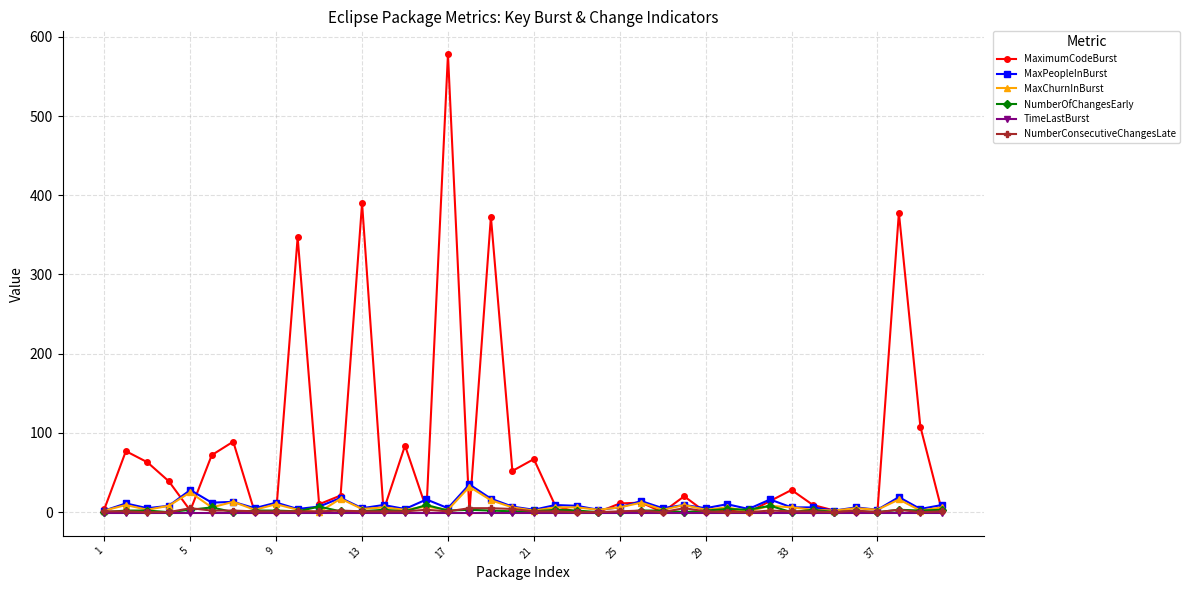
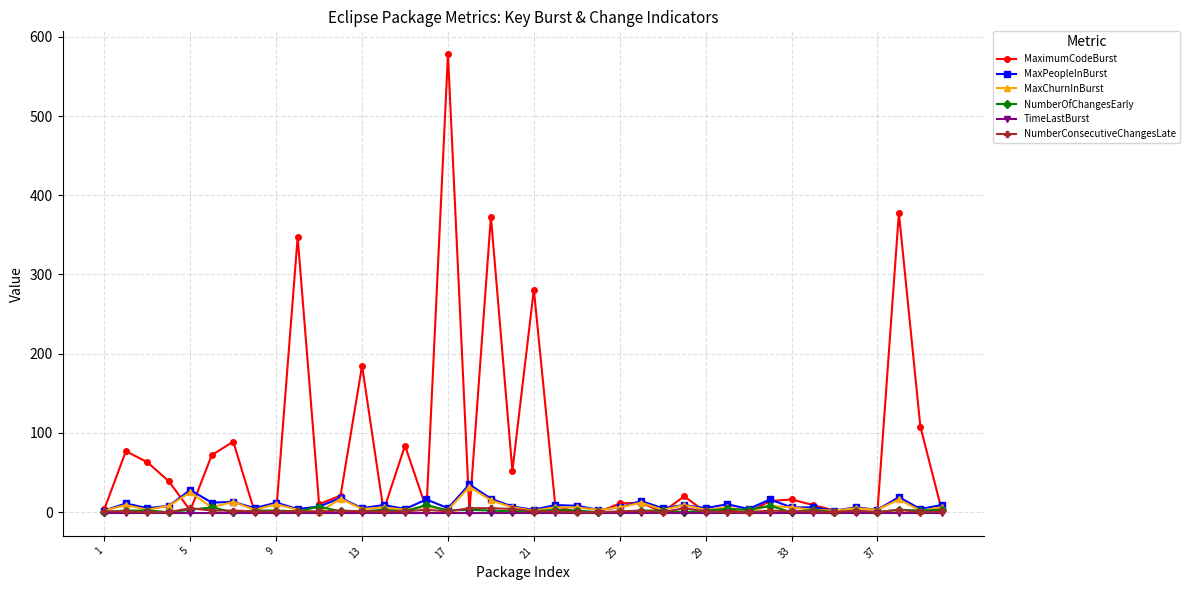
MaximumCodeBurst, 13: 390 -> 190
MaximumCodeBurst, 21: 70 -> 280
MaximumCodeBurst, 33: 30 -> 20
